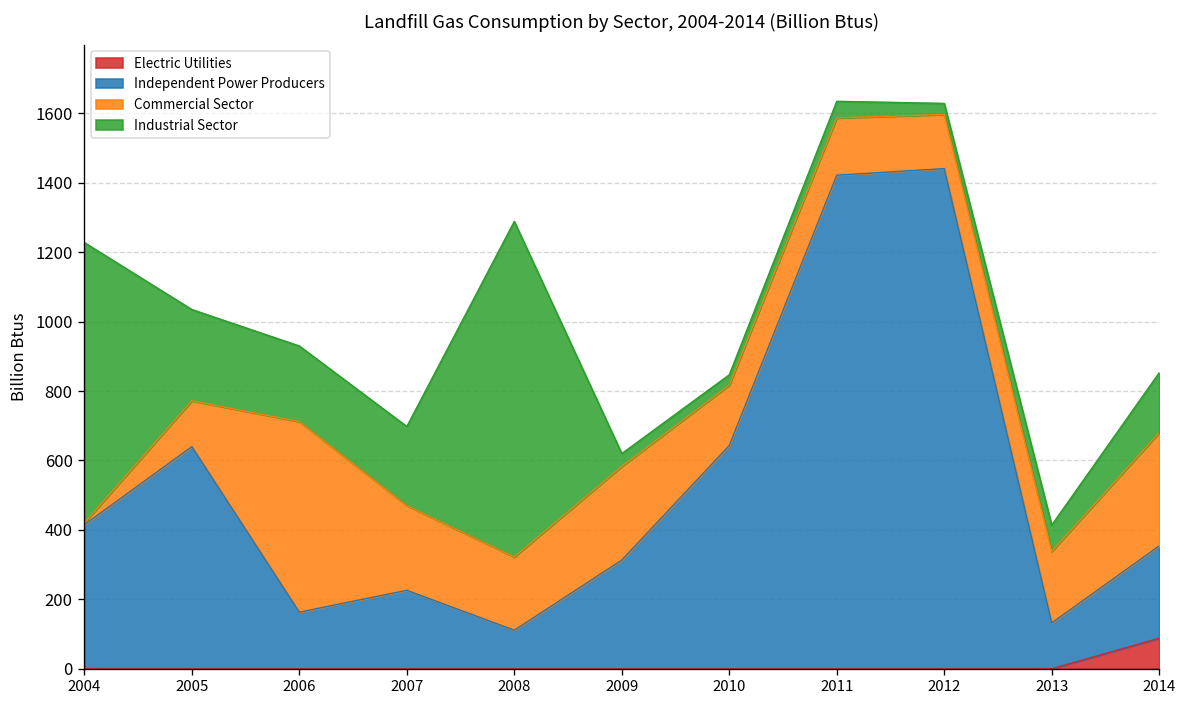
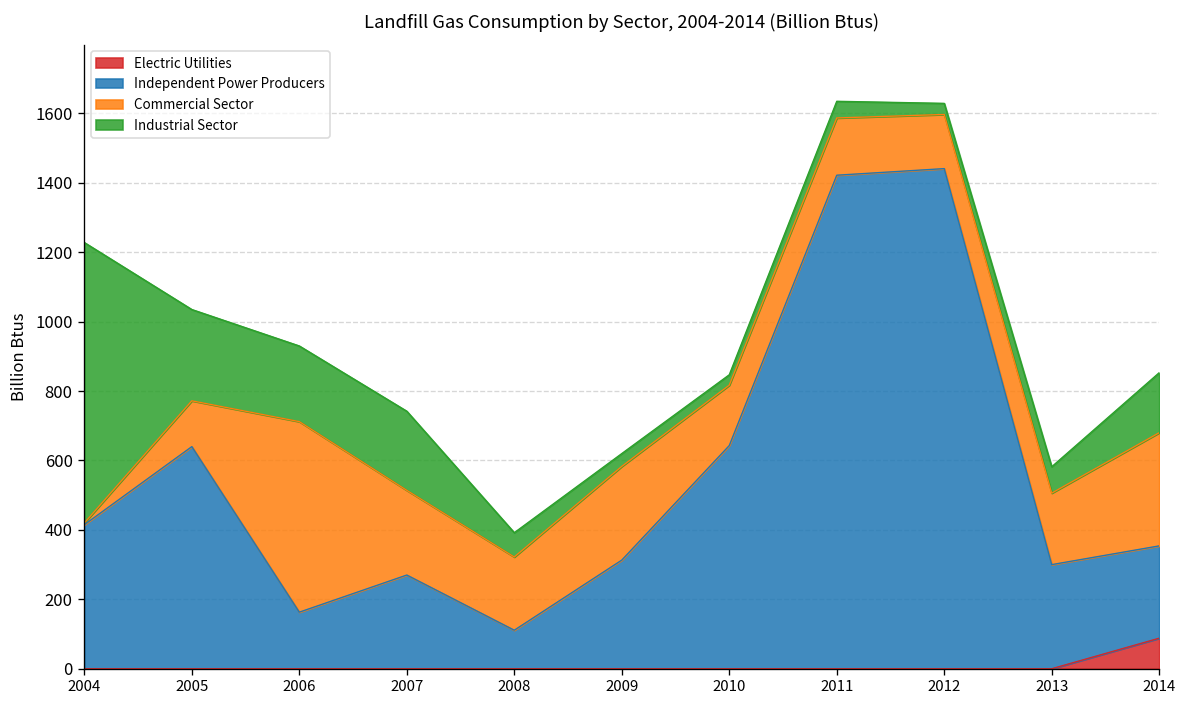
Independent Power Producers, 2007: 230 -> 270
Industrial Sector, 2008: 970 -> 70
Independent Power Producers, 2013: 130 -> 300
